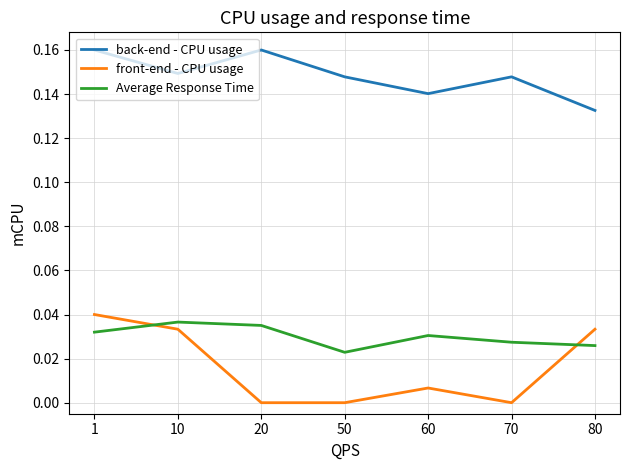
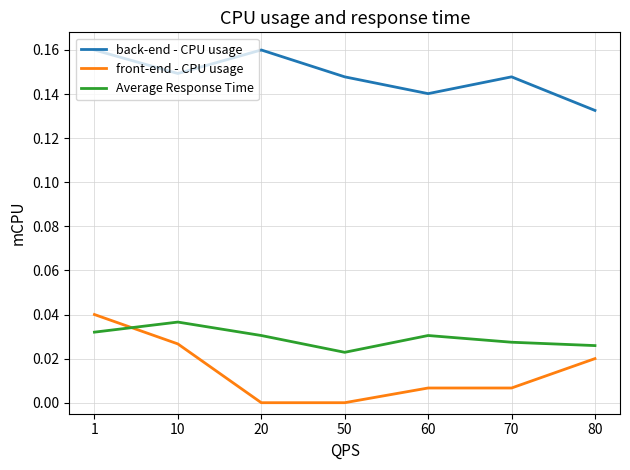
front-end - CPU usage, 10: 0.033 -> 0.027
Average Response Time, 20: 0.035 -> 0.030
front-end - CPU usage, 70: 0.000 -> 0.007
front-end - CPU usage, 80: 0.033 -> 0.020
